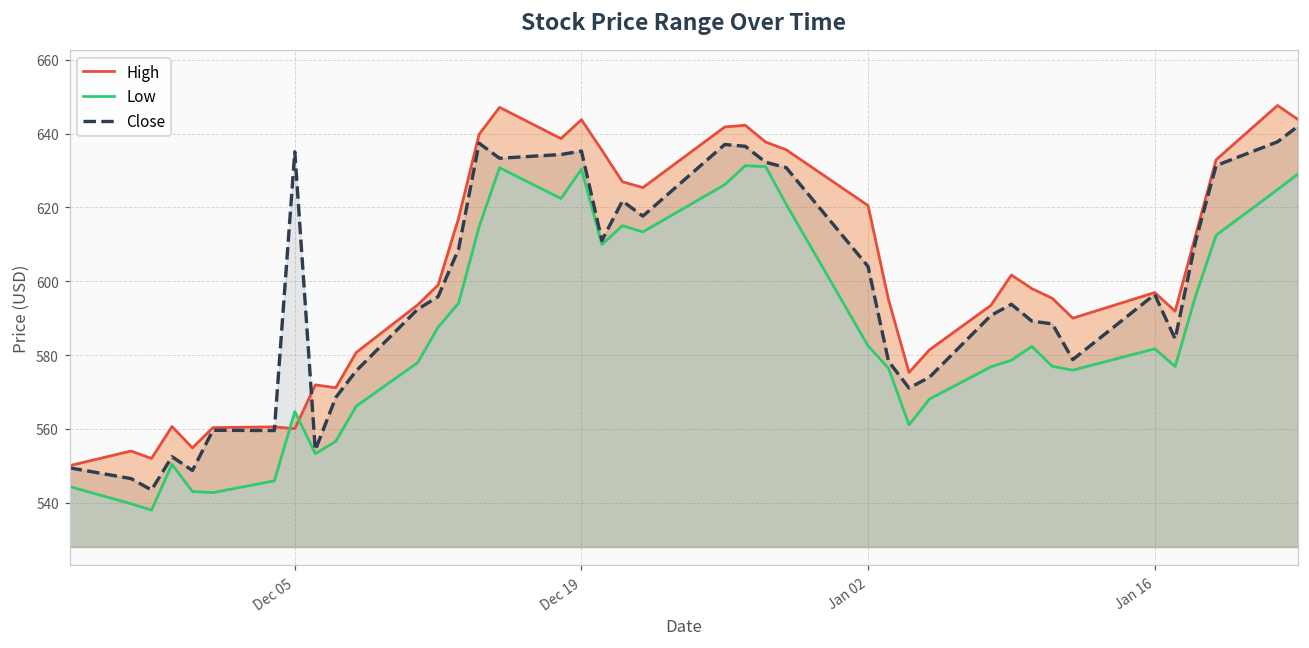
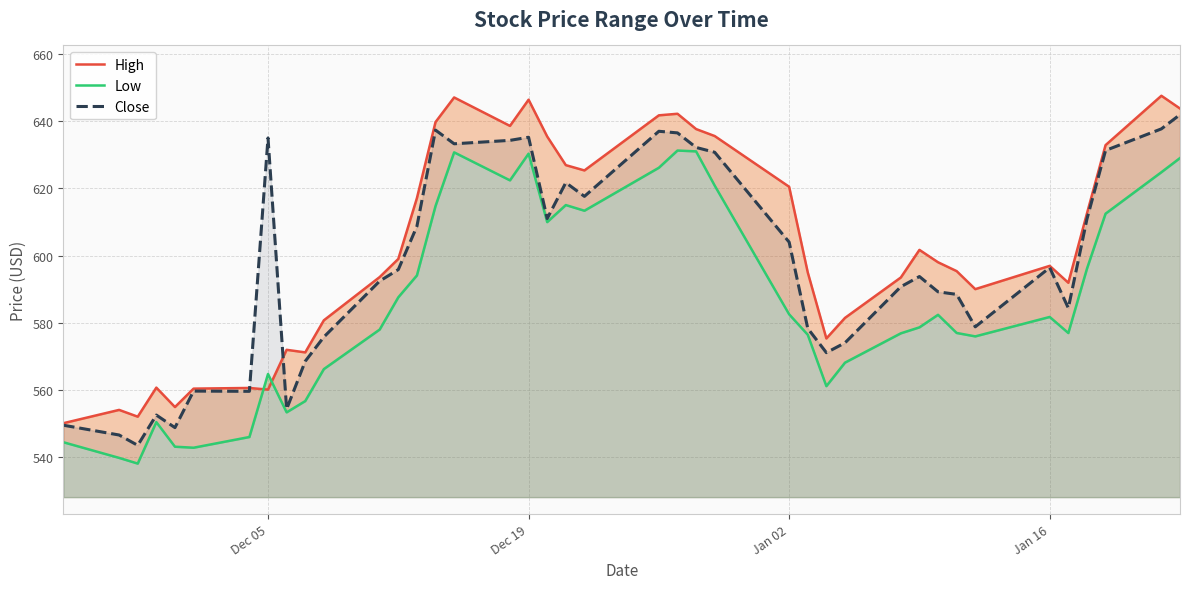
High, Dec 19: 644 -> 646
